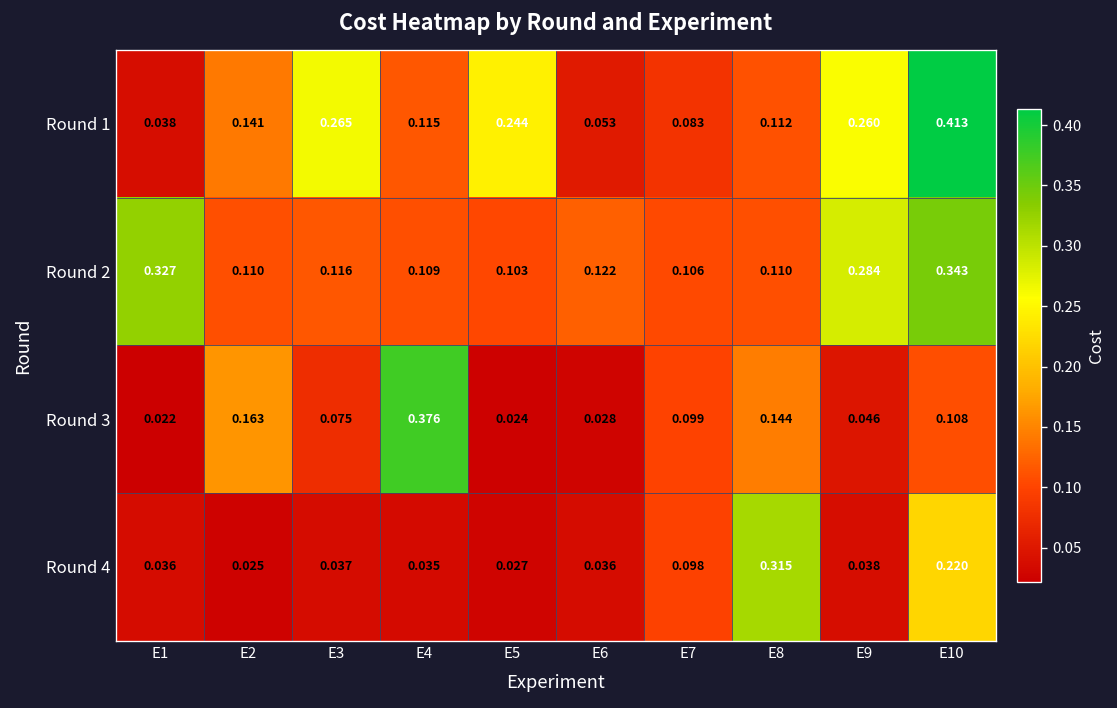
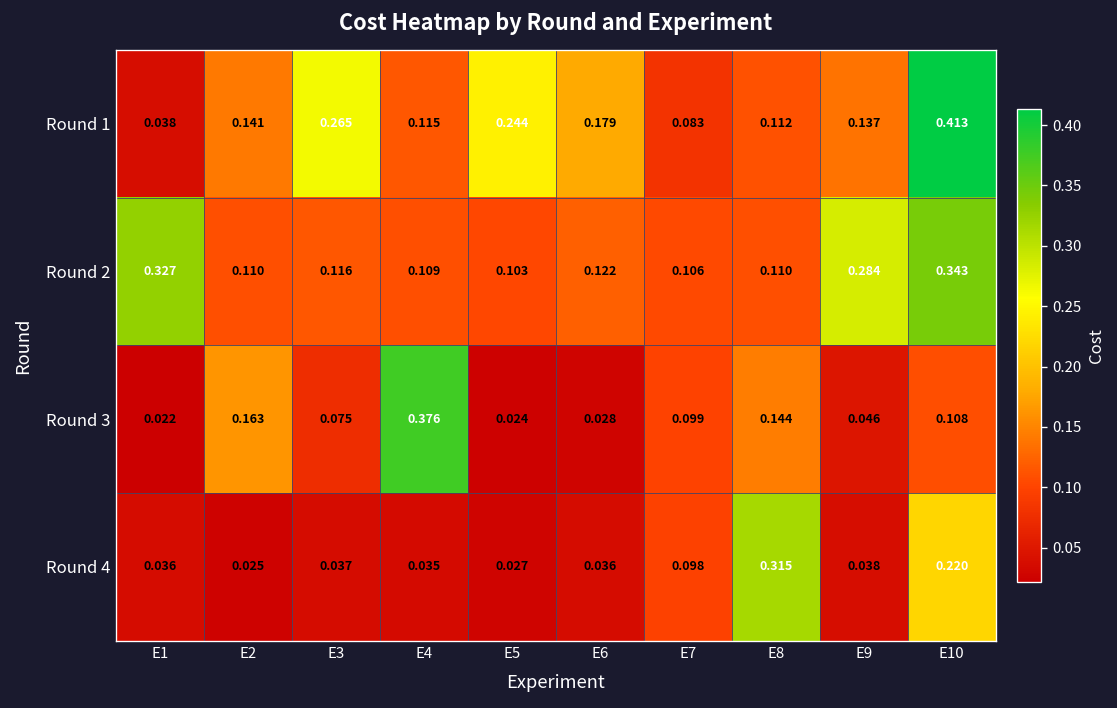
Round 1, E6: 0.053 -> 0.179
Round 1, E9: 0.260 -> 0.137
